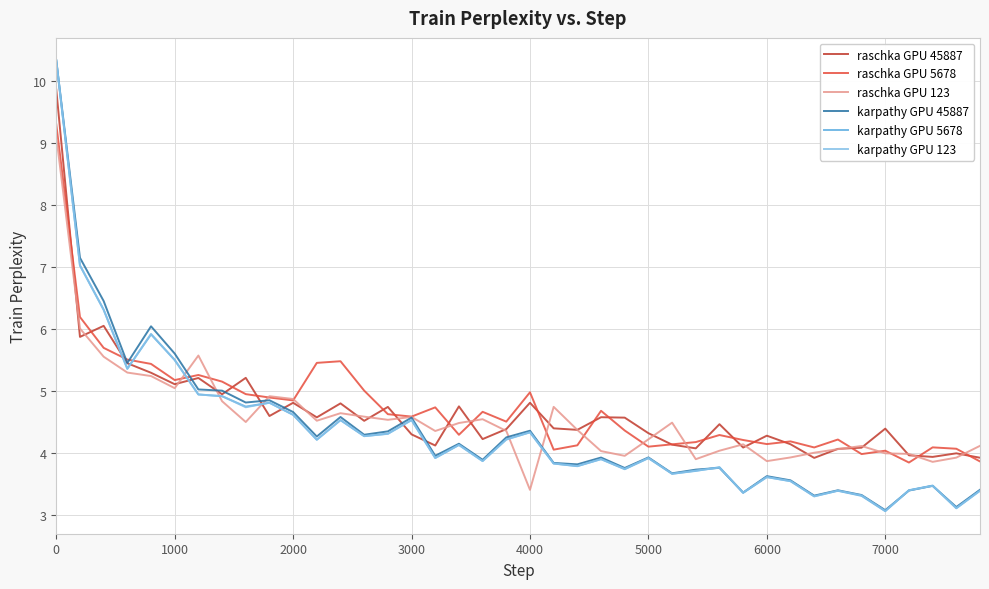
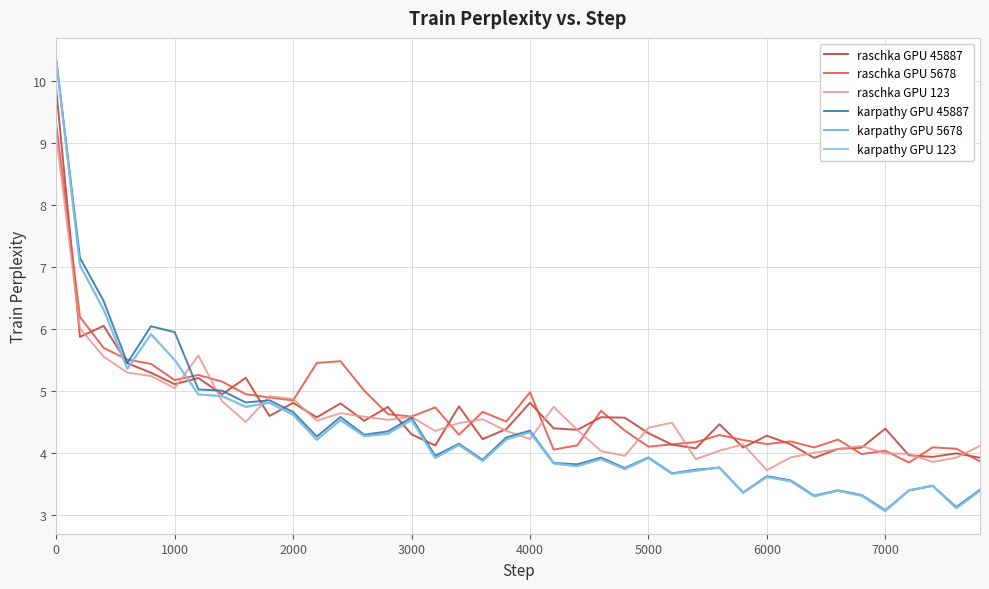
karpathy GPU 45887, 1000: 5.6 -> 6.0
raschka GPU 123, 4000: 3.4 -> 4.2
raschka GPU 123, 5000: 4.2 -> 4.4
raschka GPU 123, 6000: 3.9 -> 3.7
